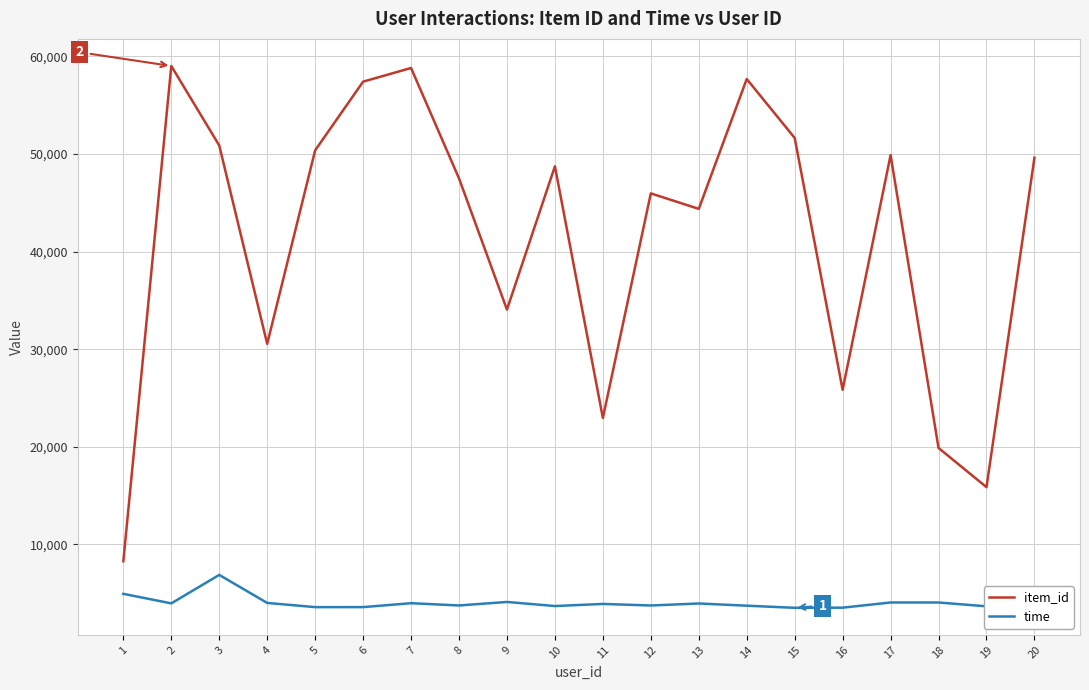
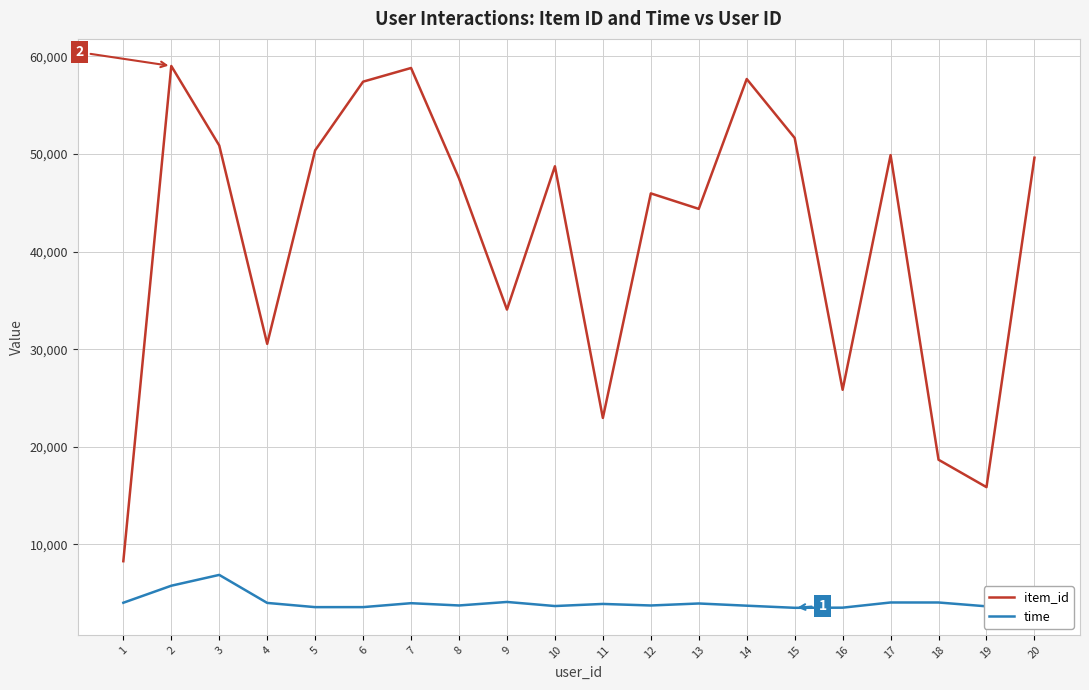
time, 1: 5,000 -> 4,000
time, 2: 4,000 -> 6,000
item_id, 18: 20,000 -> 19,000
